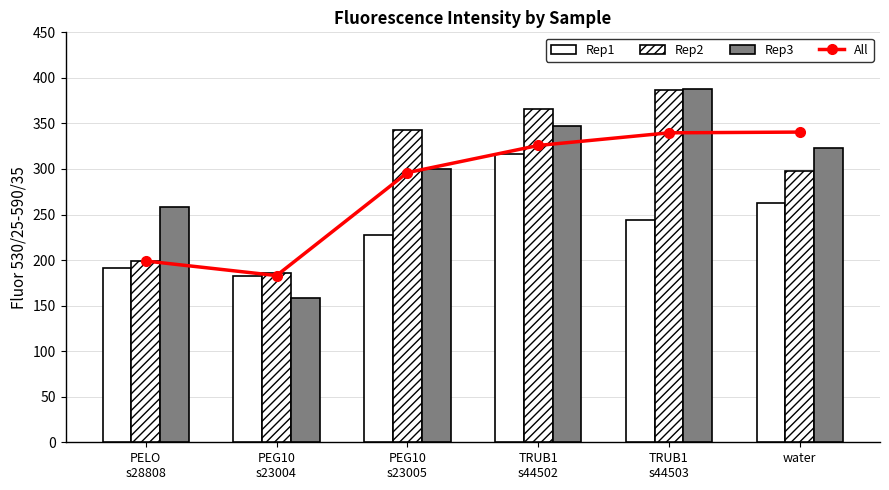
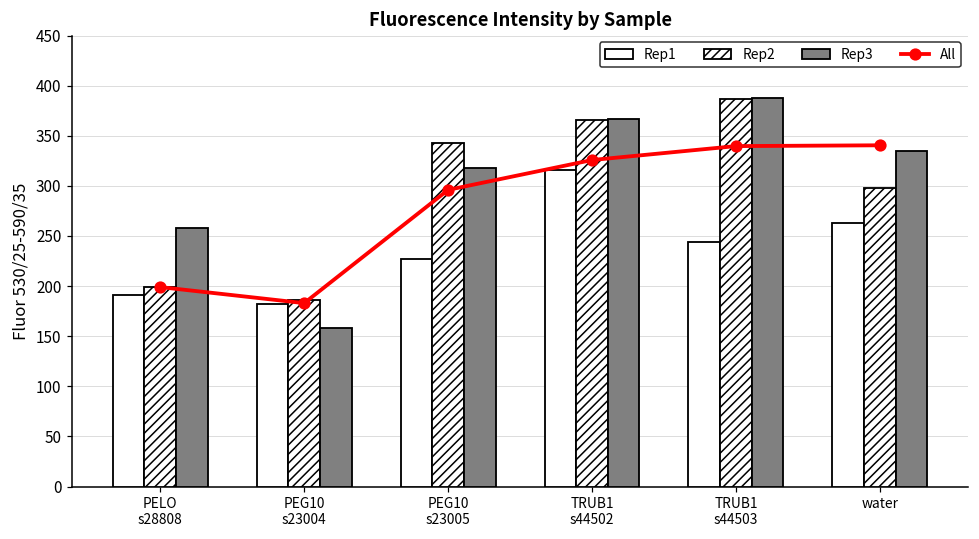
Rep3, PEG10 s23005: 300 -> 320
Rep3, TRUB1 s44502: 350 -> 370
Rep3, water: 320 -> 340
